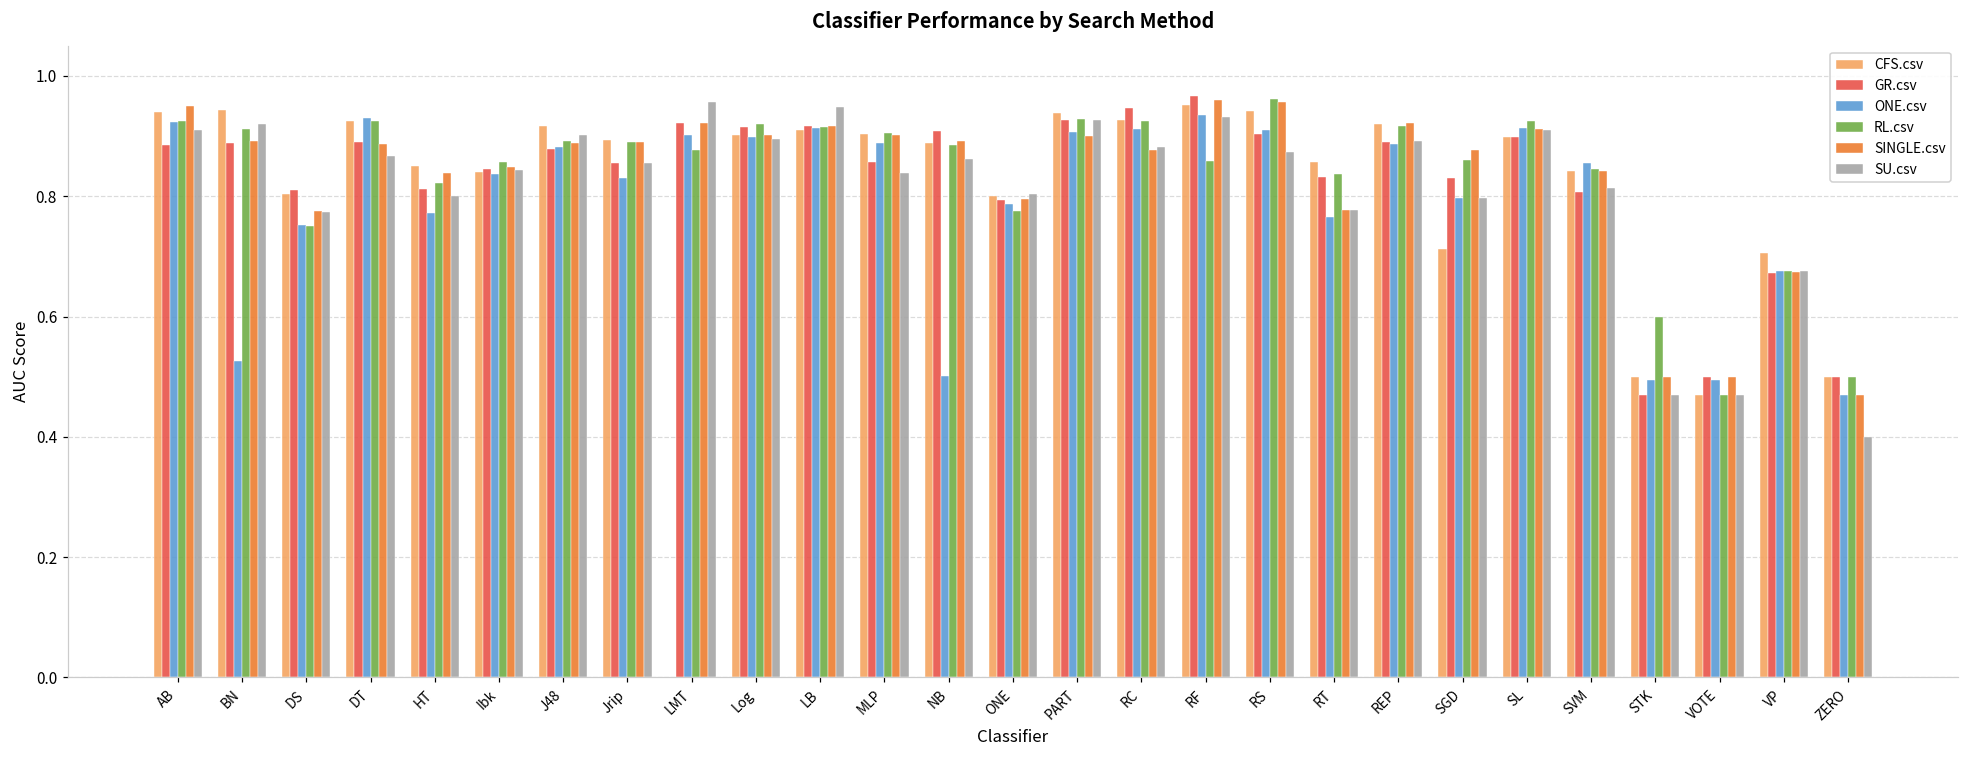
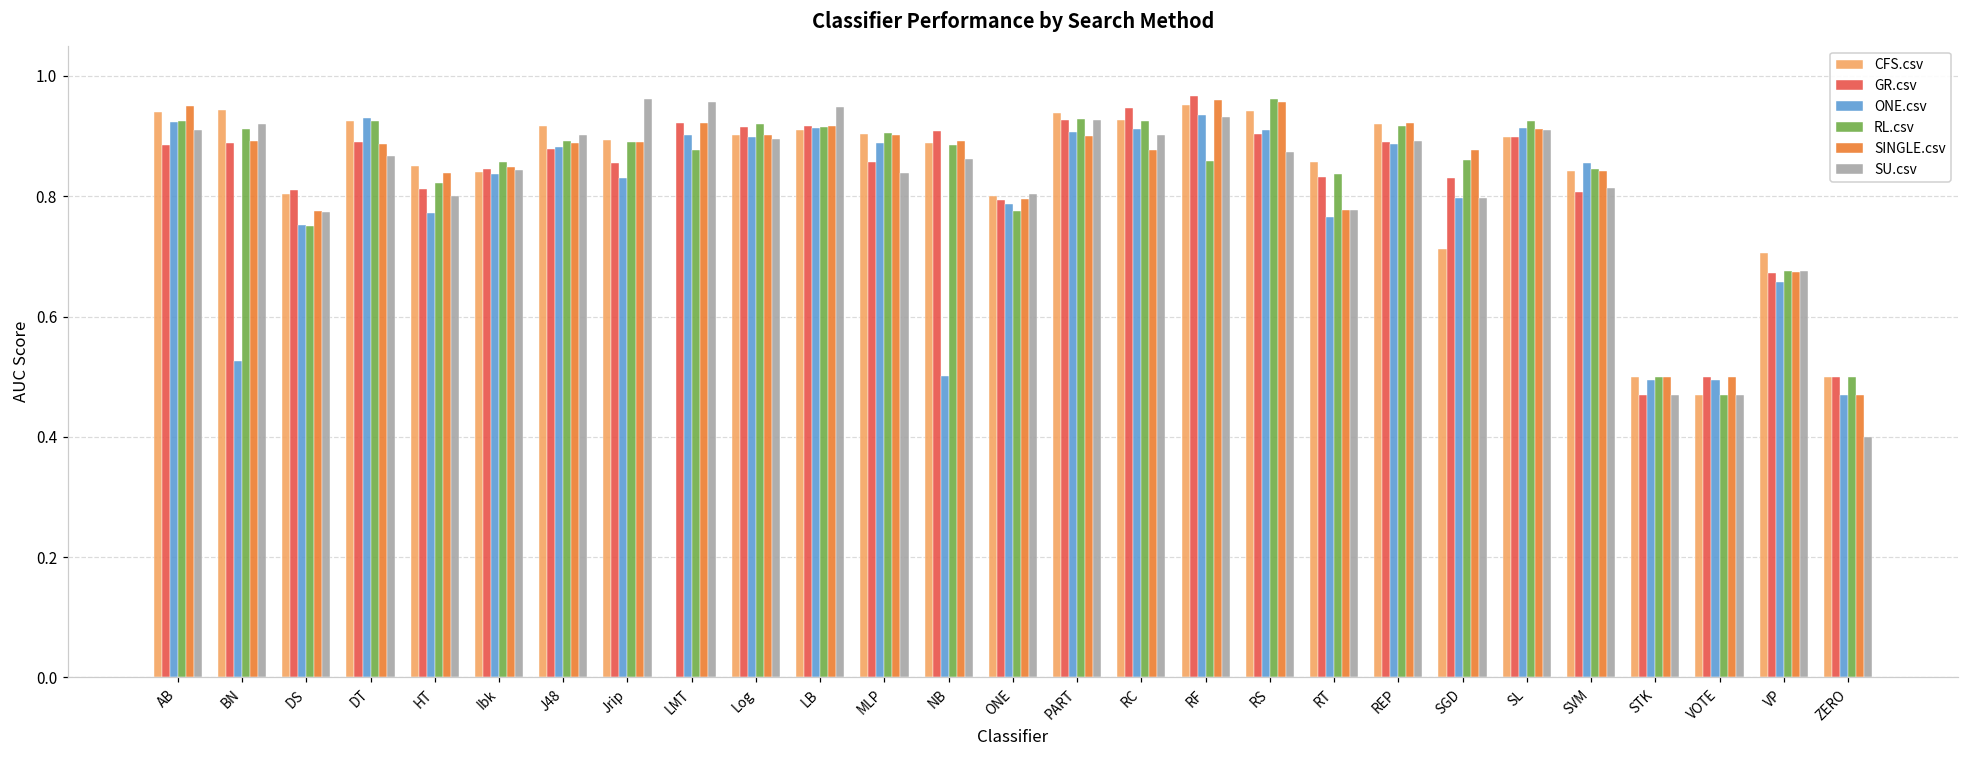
SU.csv, Jrip: 0.86 -> 0.96
SU.csv, RC: 0.88 -> 0.90
RL.csv, STK: 0.6 -> 0.5
ONE.csv, VP: 0.68 -> 0.66
